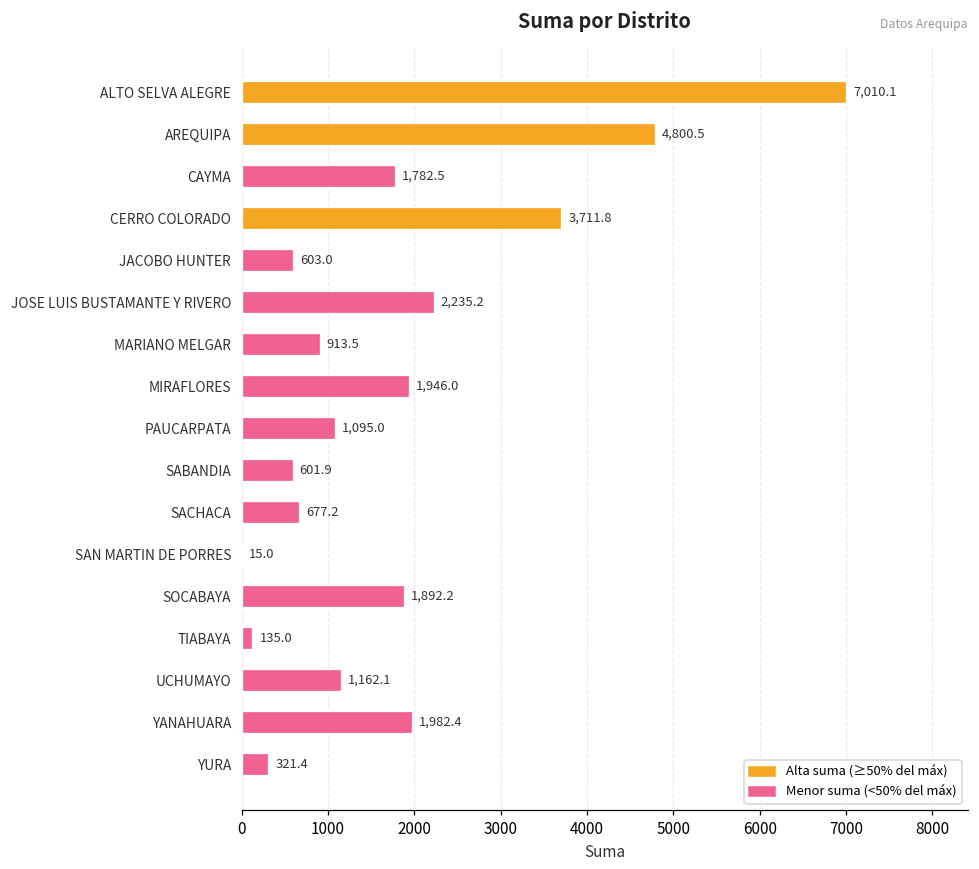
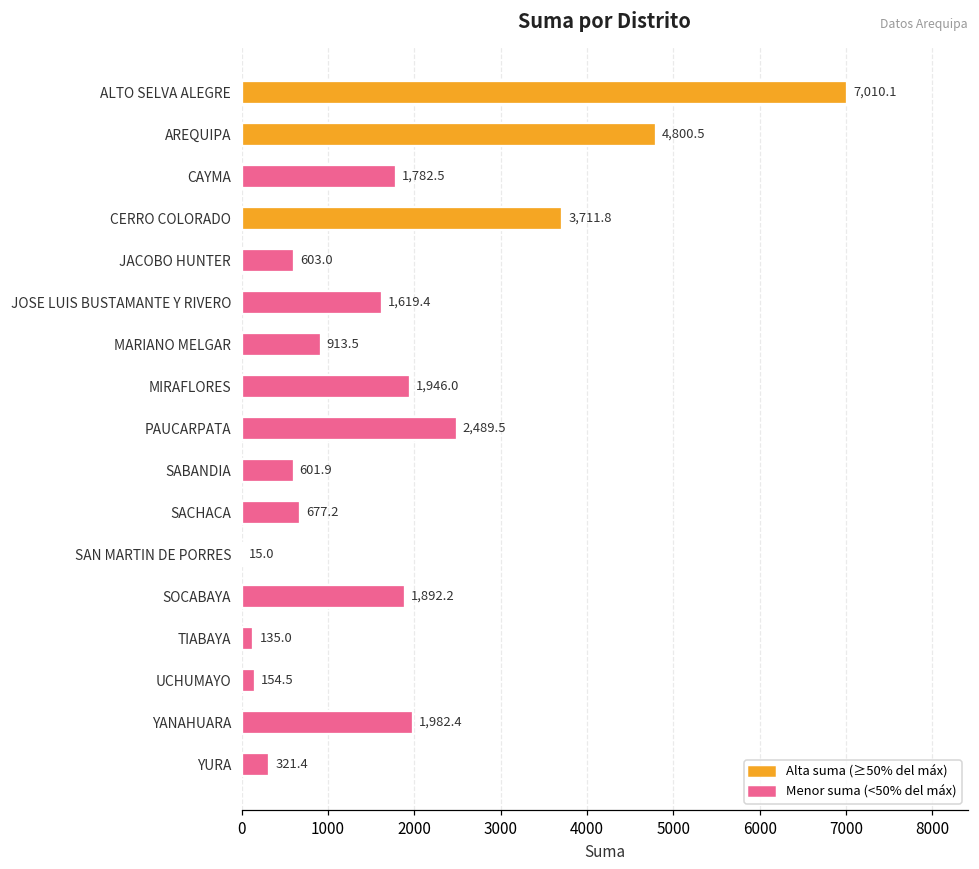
JOSE LUIS BUSTAMANTE Y RIVERO: 2,235.2 -> 1,619.4
PAUCARPATA: 1,095.0 -> 2,489.5
UCHUMAYO: 1,162.1 -> 154.5
